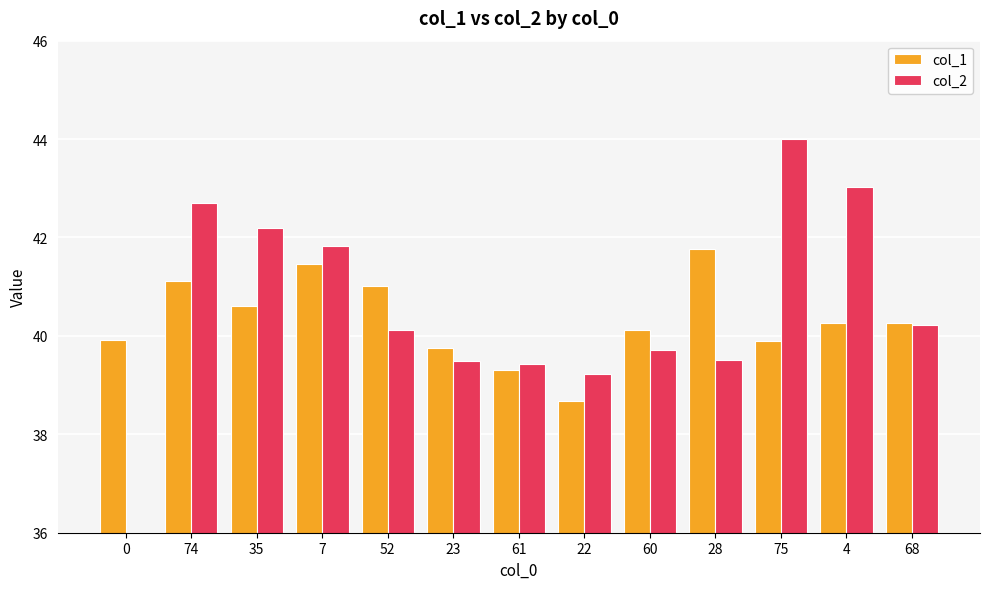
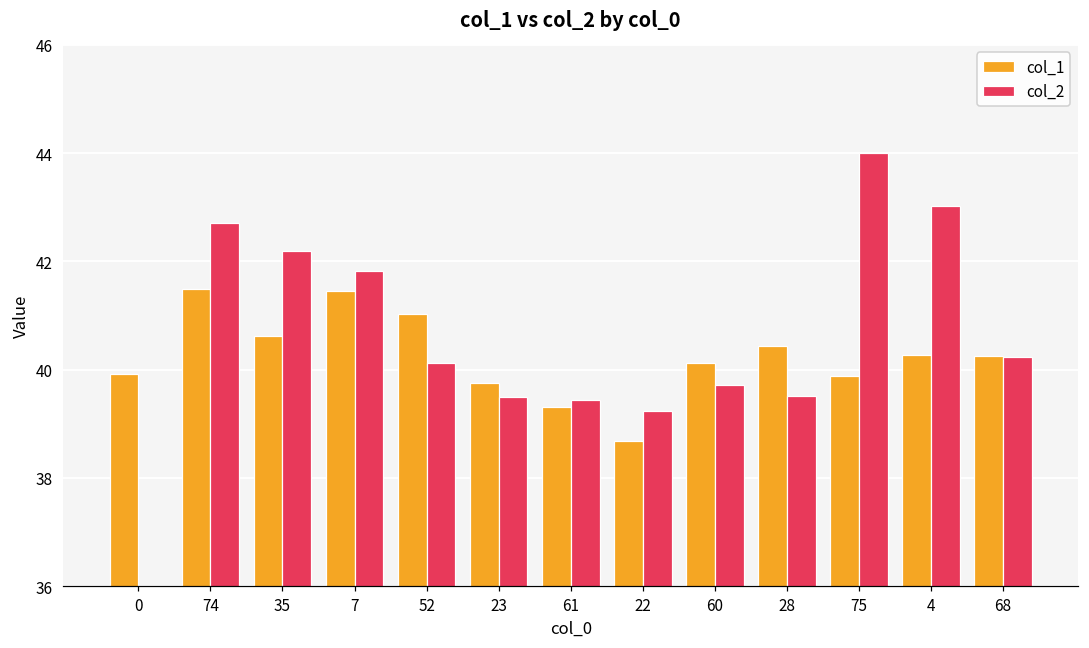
col_1, 74: 41.1 -> 41.5
col_1, 28: 41.8 -> 40.4
